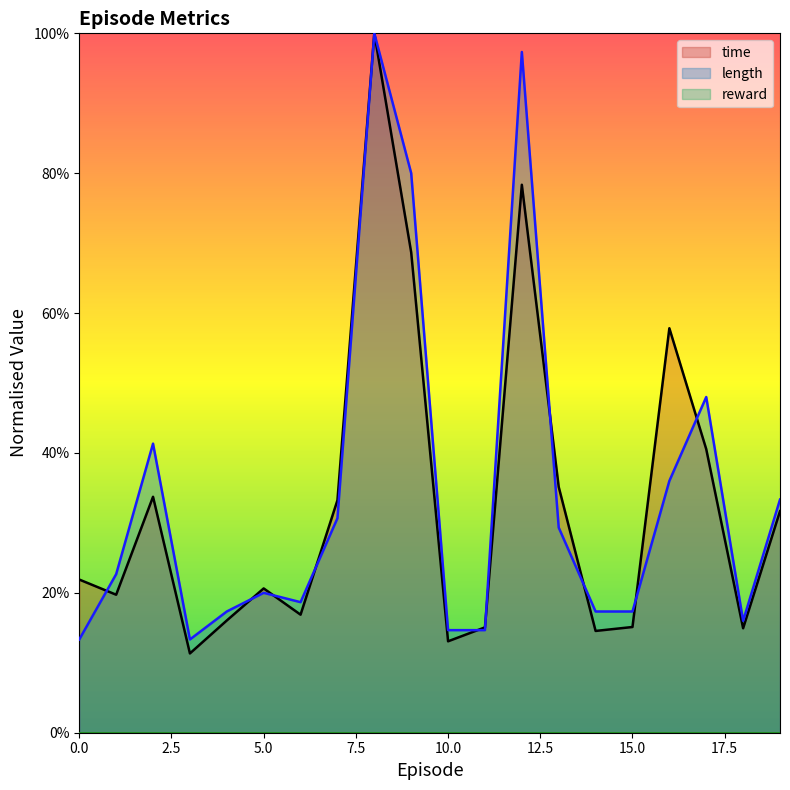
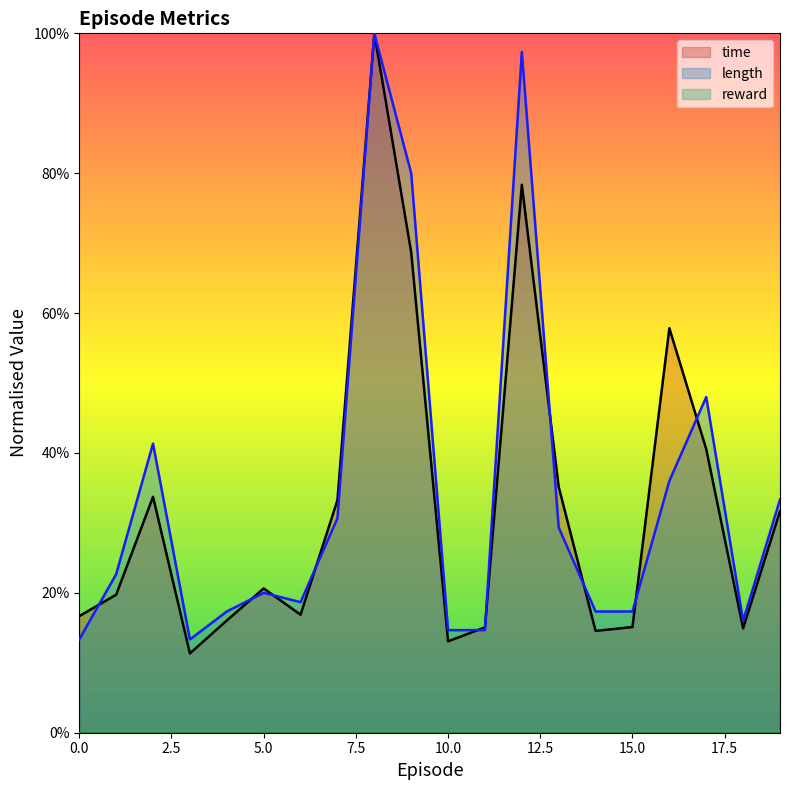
time, 0.0: 22% -> 17%
